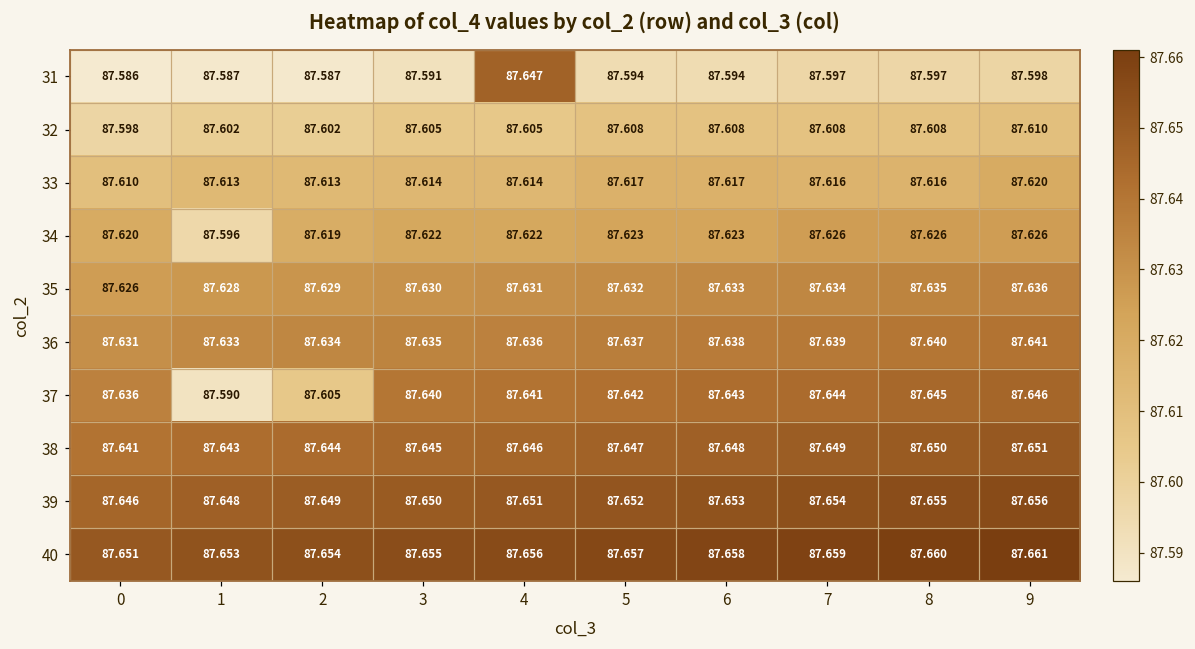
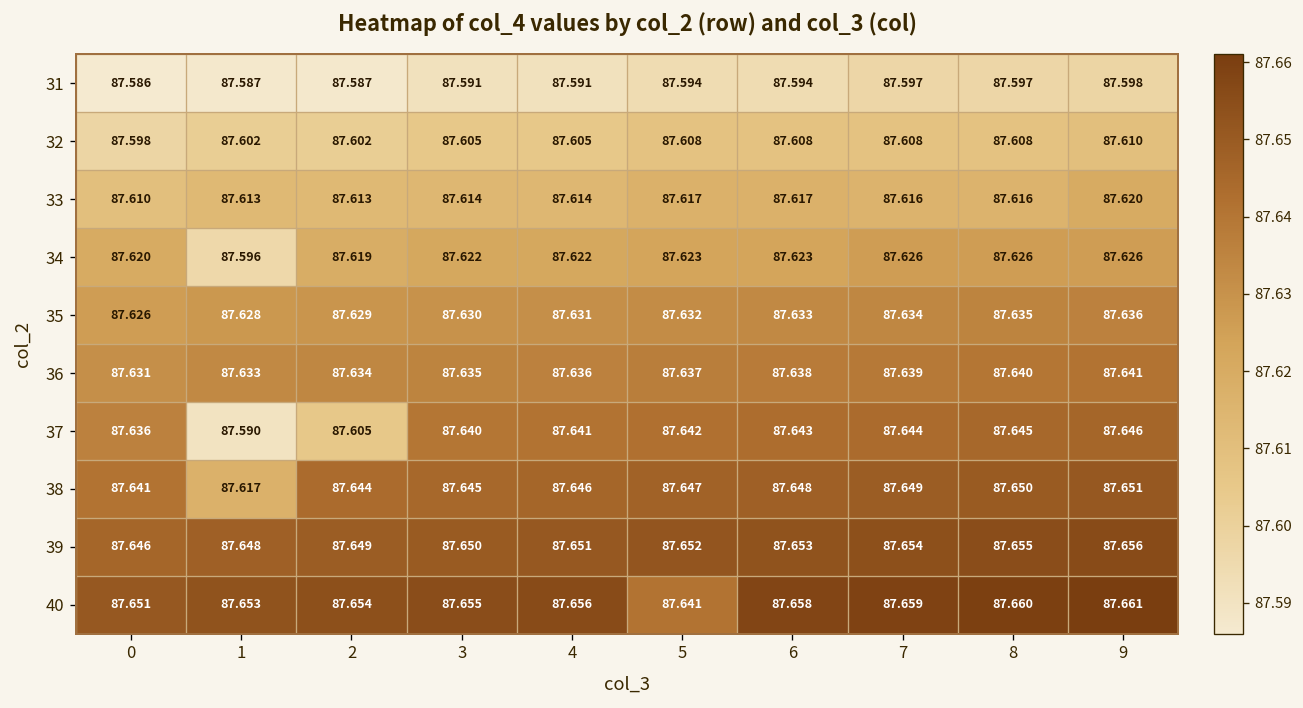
31, 4: 87.647 -> 87.591
38, 1: 87.643 -> 87.617
40, 5: 87.657 -> 87.641
